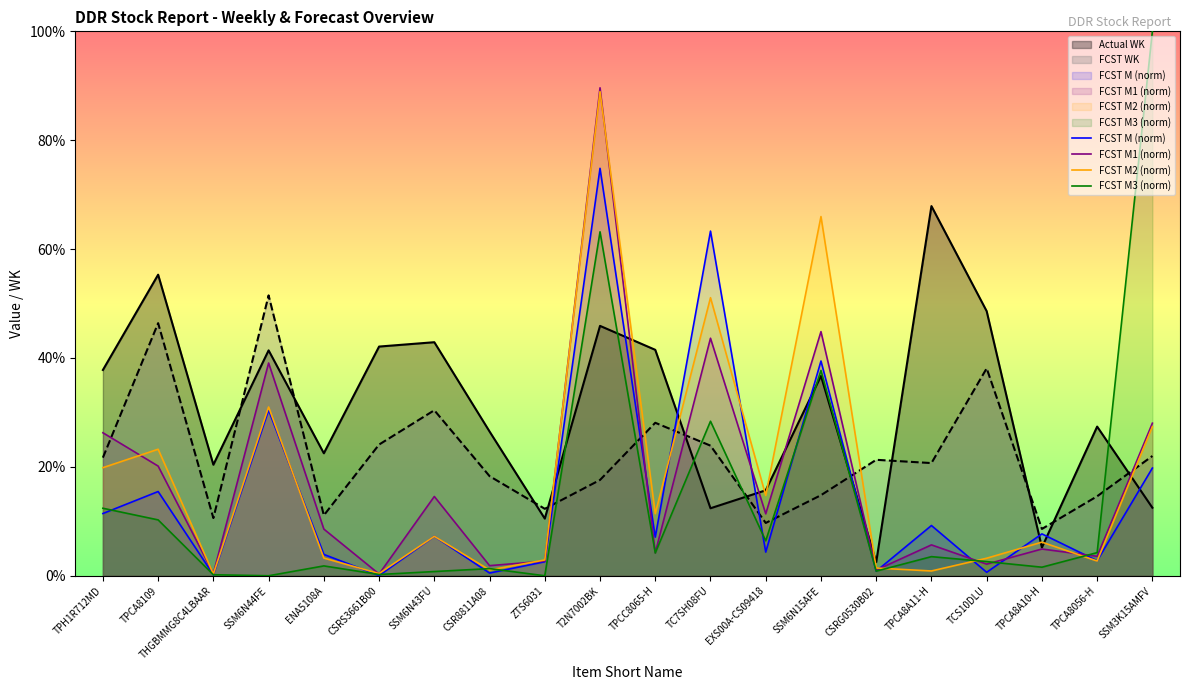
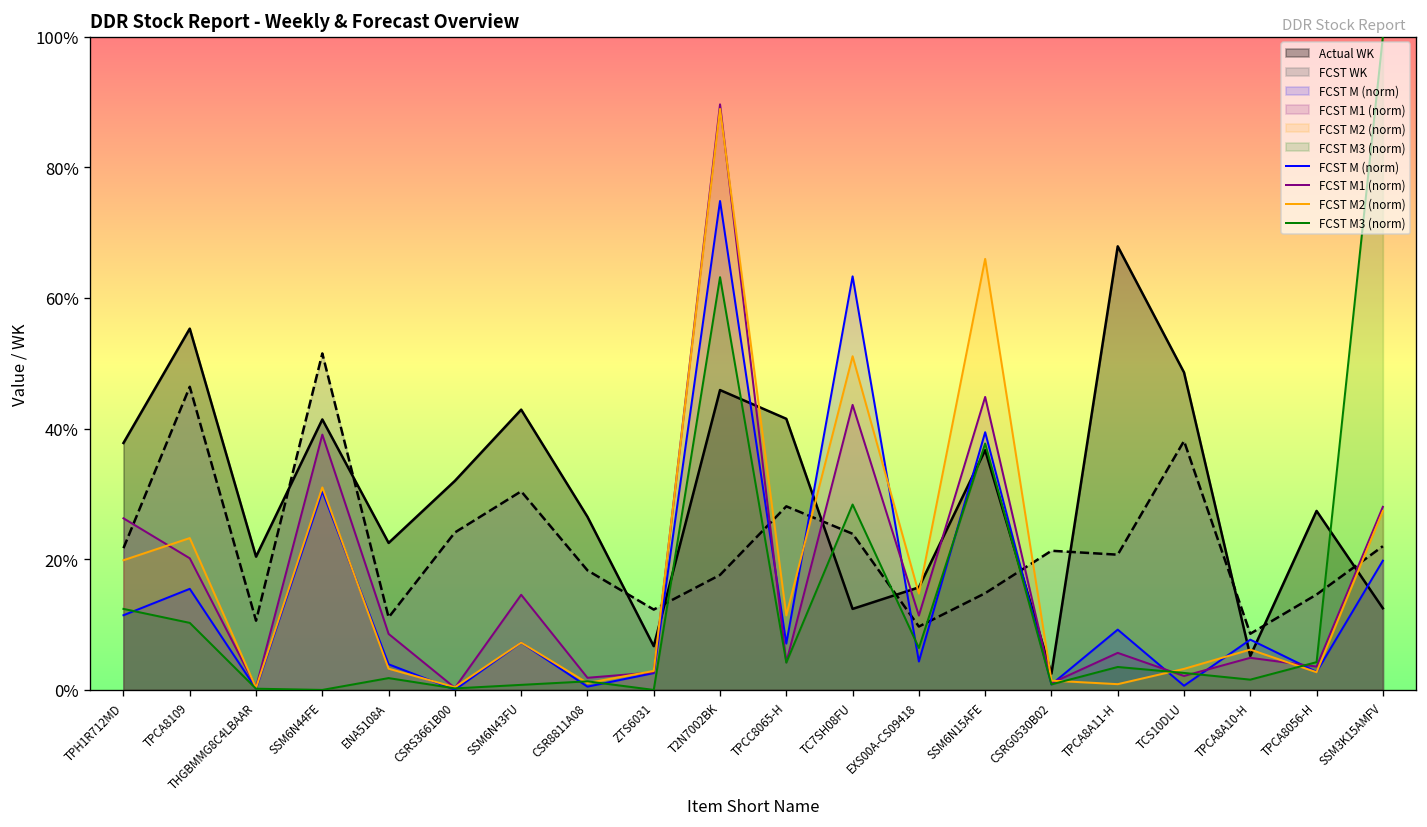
Actual WK, CSRS3661B00: 42% -> 32%
Actual WK, ZTS6031: 11% -> 7%
